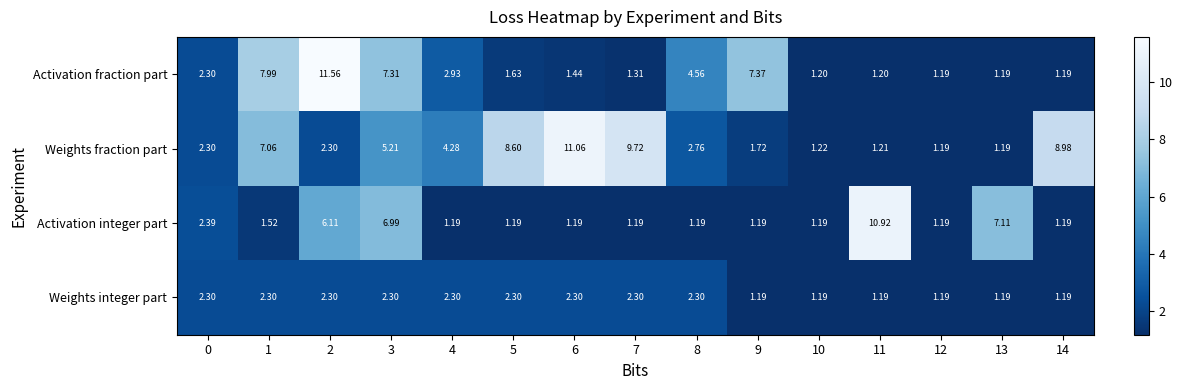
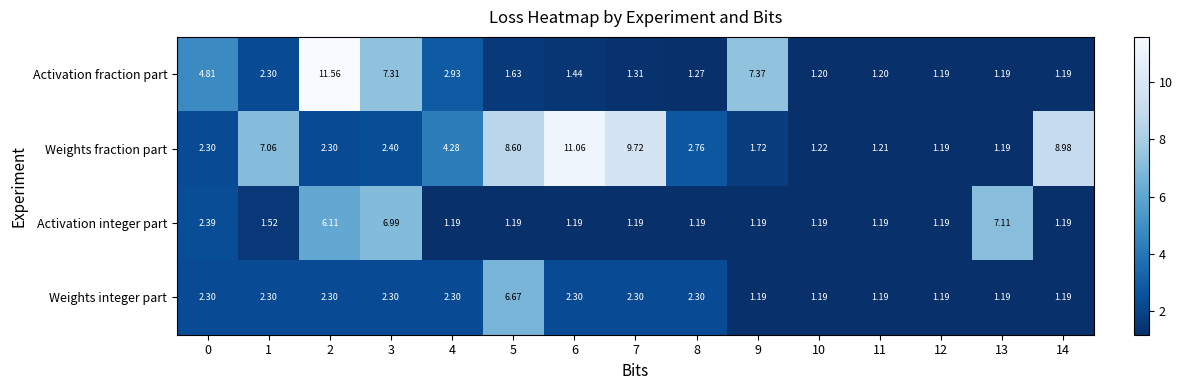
Activation fraction part, 0: 2.30 -> 4.81
Activation fraction part, 1: 7.99 -> 2.30
Activation fraction part, 8: 4.56 -> 1.27
Weights fraction part, 3: 5.21 -> 2.40
Activation integer part, 11: 10.92 -> 1.19
Weights integer part, 5: 2.30 -> 6.67
